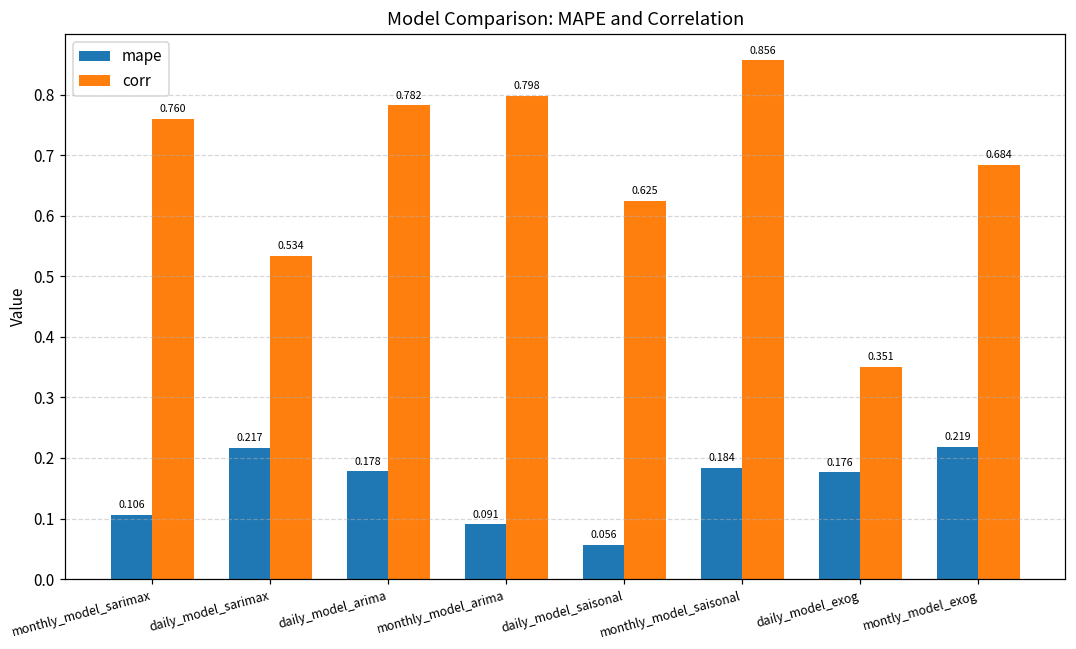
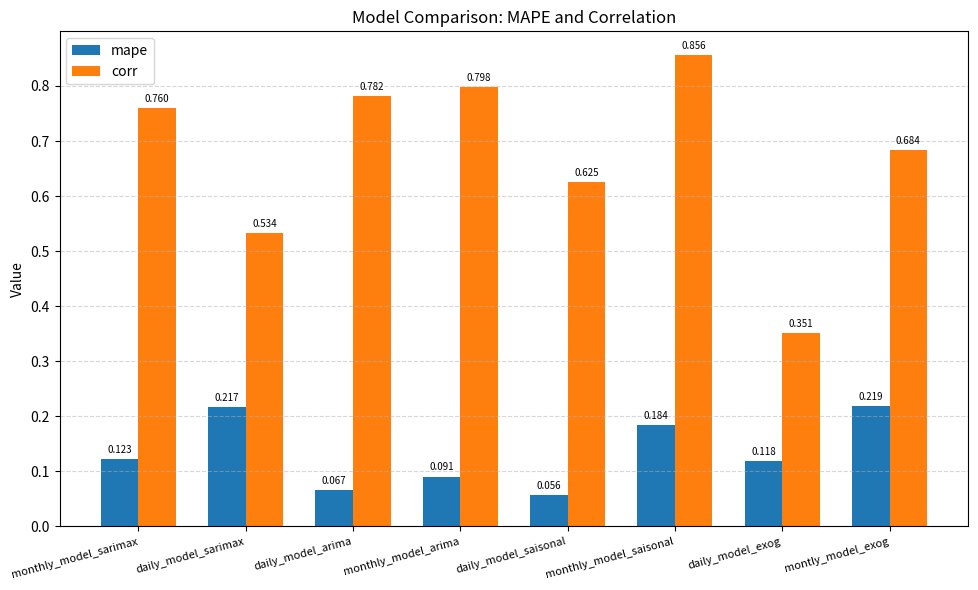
mape, monthly_model_sarimax: 0.106 -> 0.123
mape, daily_model_arima: 0.178 -> 0.067
mape, daily_model_exog: 0.176 -> 0.118
